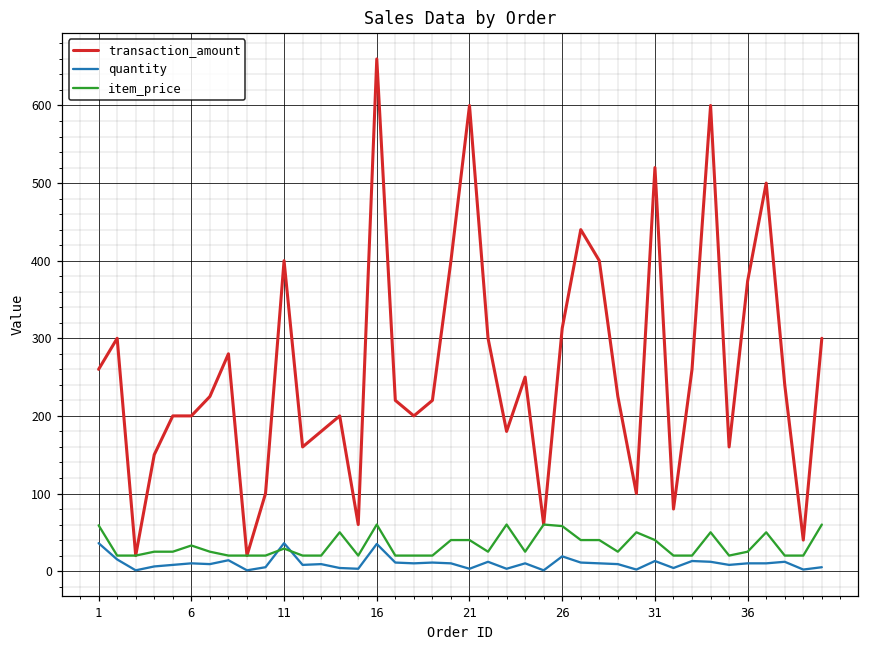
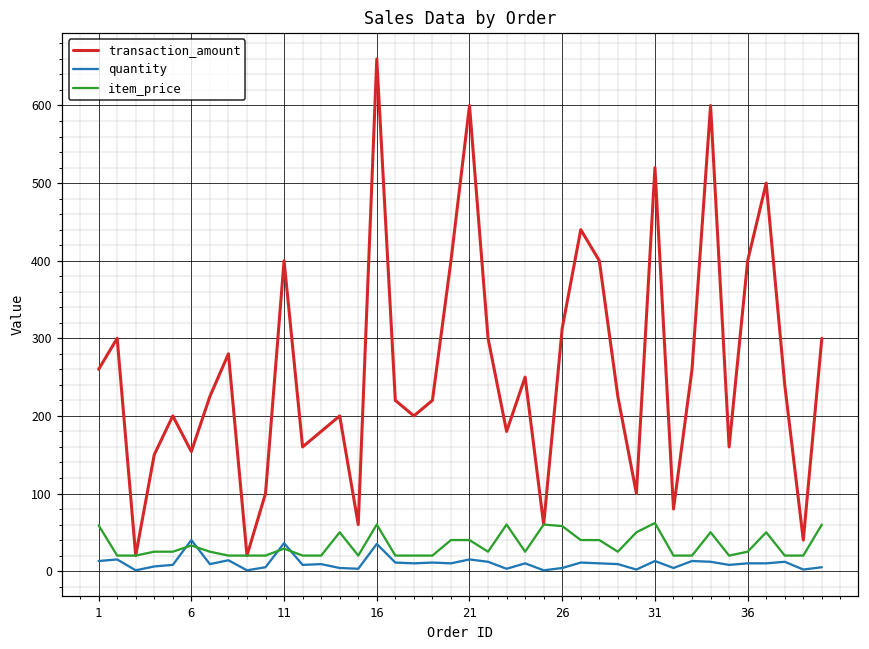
quantity, 1: 40 -> 10
transaction_amount, 6: 200 -> 150
quantity, 6: 10 -> 40
quantity, 21: 0 -> 20
quantity, 26: 20 -> 0
item_price, 31: 40 -> 60
transaction_amount, 36: 370 -> 400
